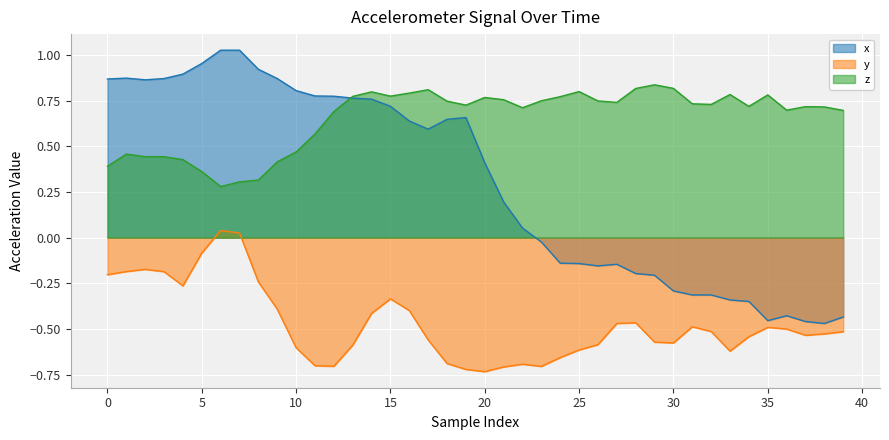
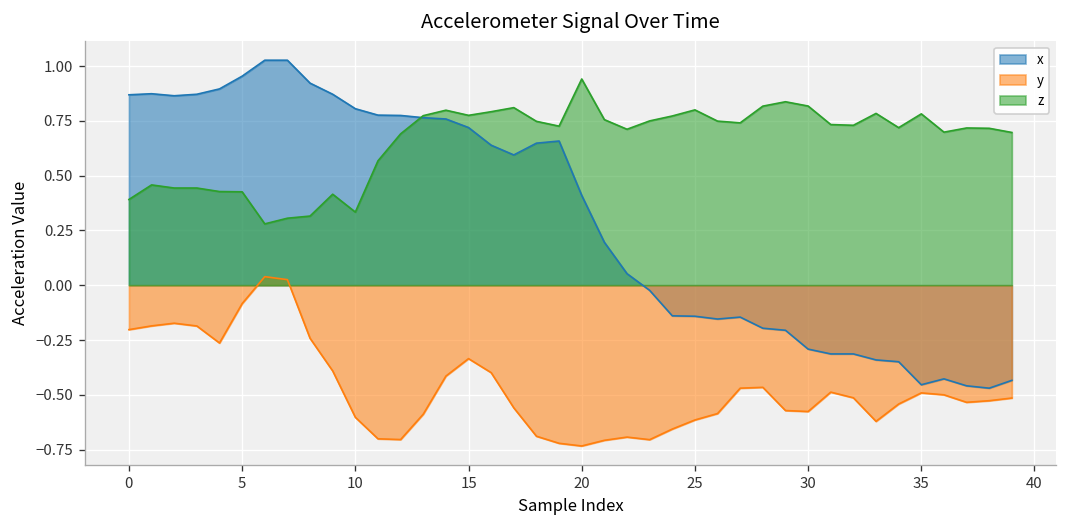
z, 5: 0.36 -> 0.43
z, 10: 0.47 -> 0.33
z, 20: 0.77 -> 0.94
